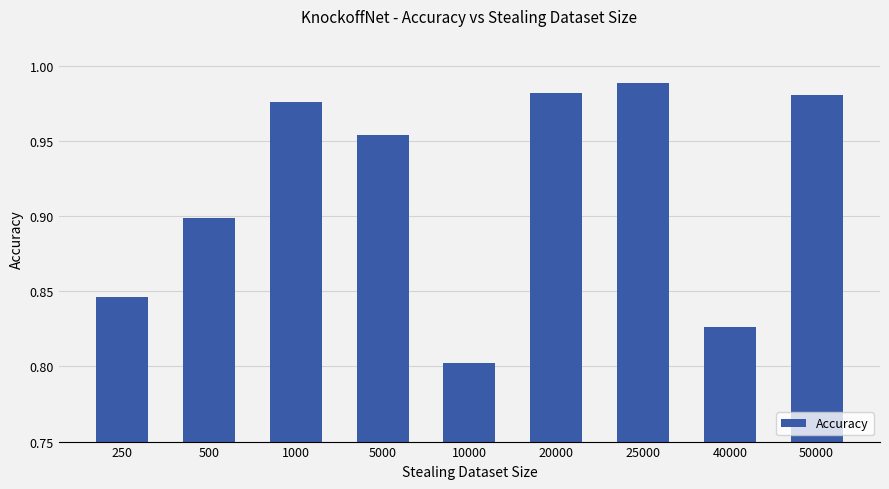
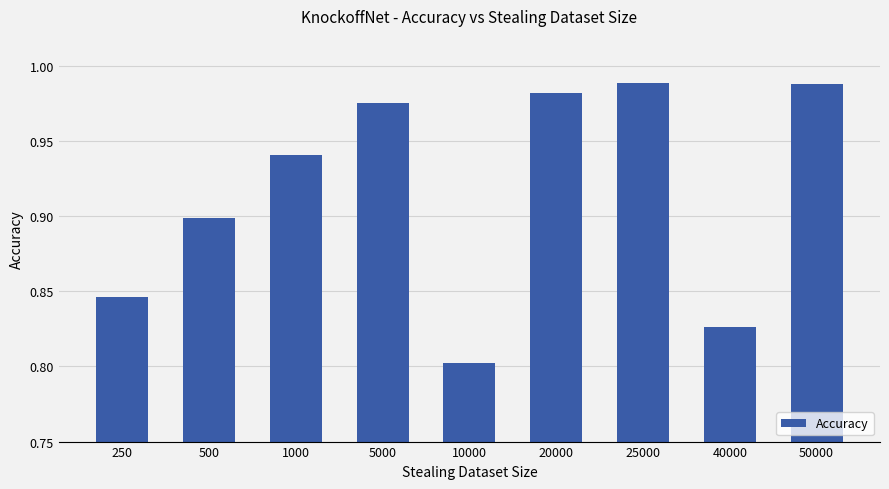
1000: 0.976 -> 0.941
5000: 0.954 -> 0.975
50000: 0.981 -> 0.988
